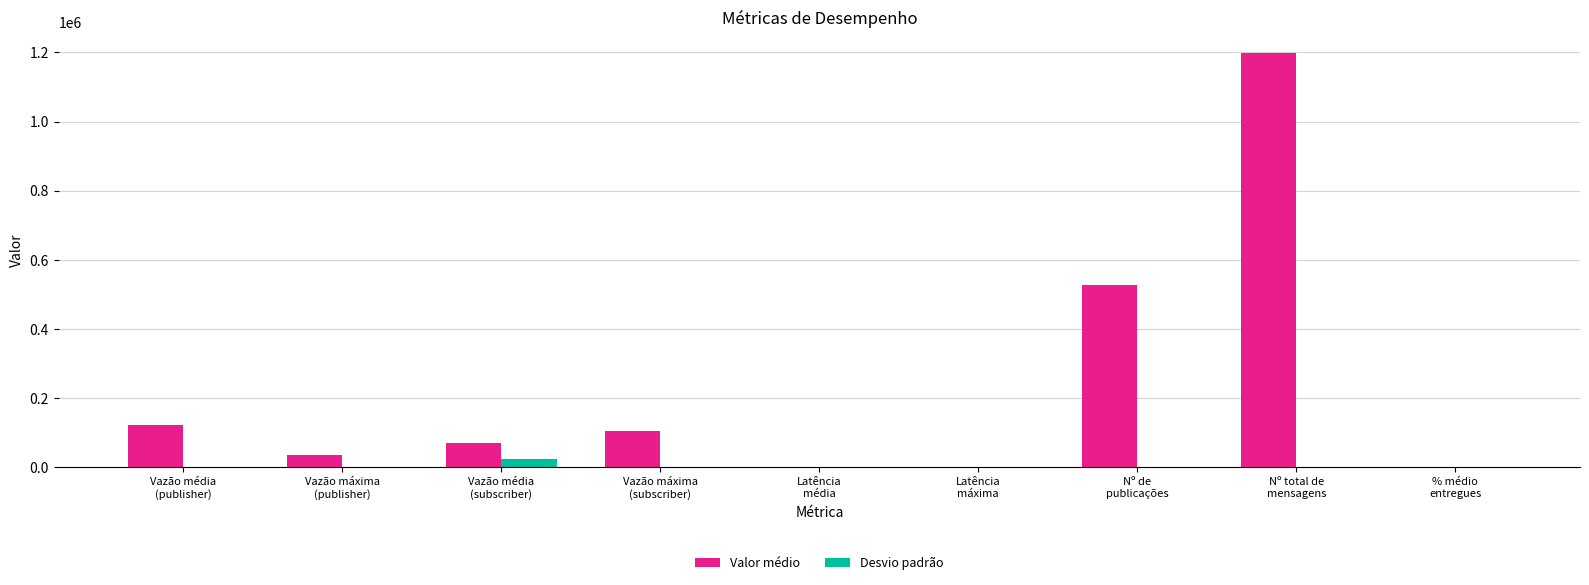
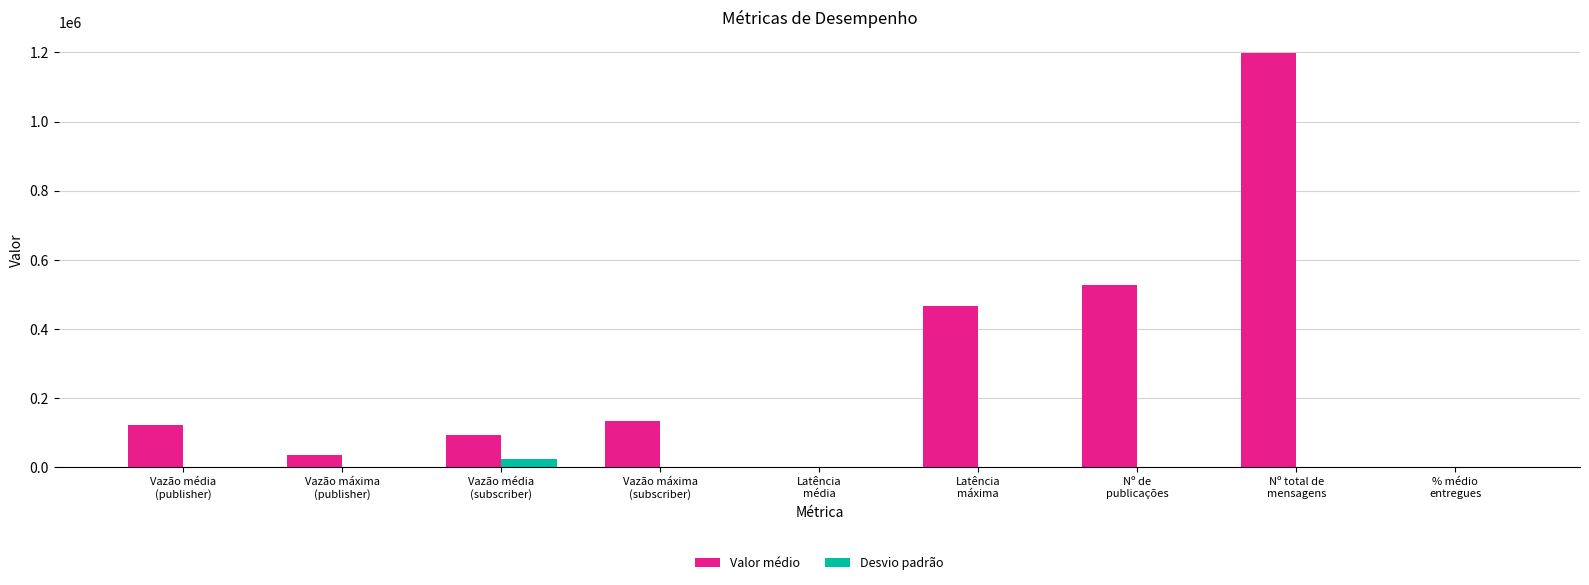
Valor médio, Vazão média (subscriber): 70000 -> 90000
Valor médio, Vazão máxima (subscriber): 100000 -> 130000
Valor médio, Latência máxima: 0 -> 470000
